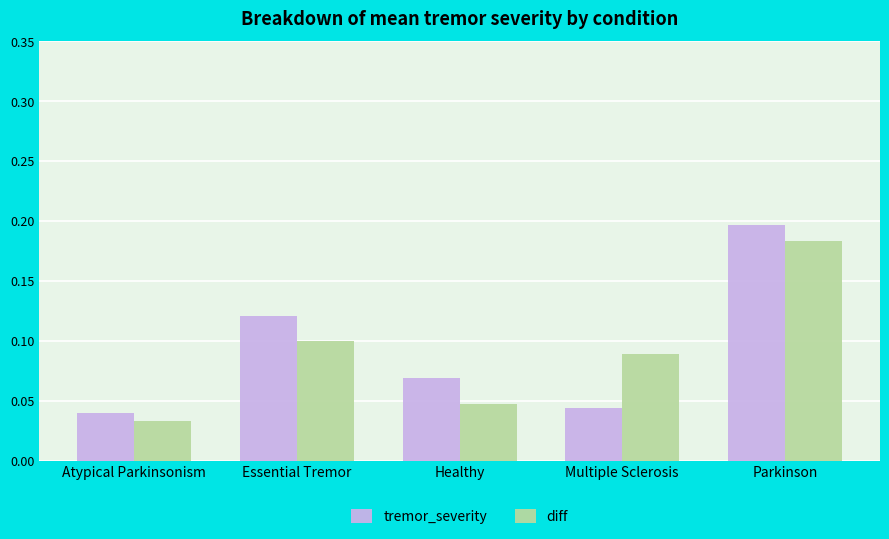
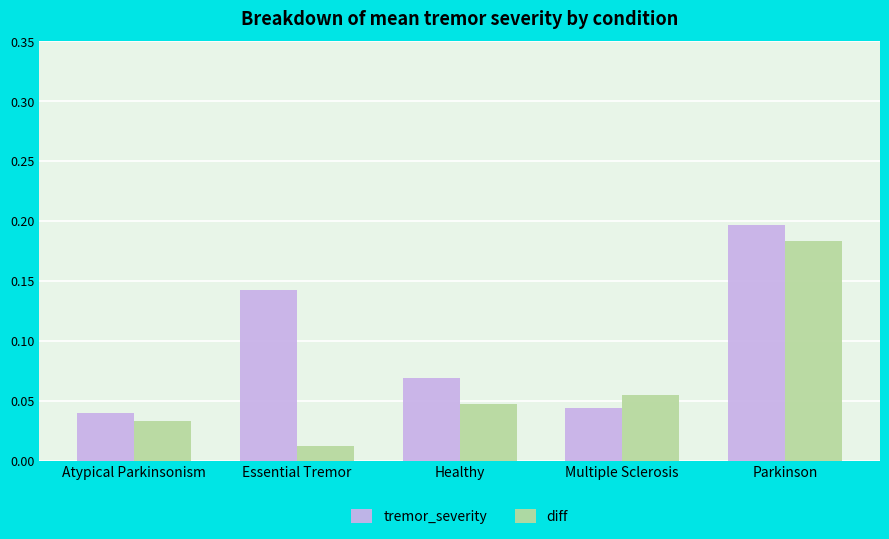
tremor_severity, Essential Tremor: 0.121 -> 0.143
diff, Essential Tremor: 0.100 -> 0.012
diff, Multiple Sclerosis: 0.089 -> 0.055
